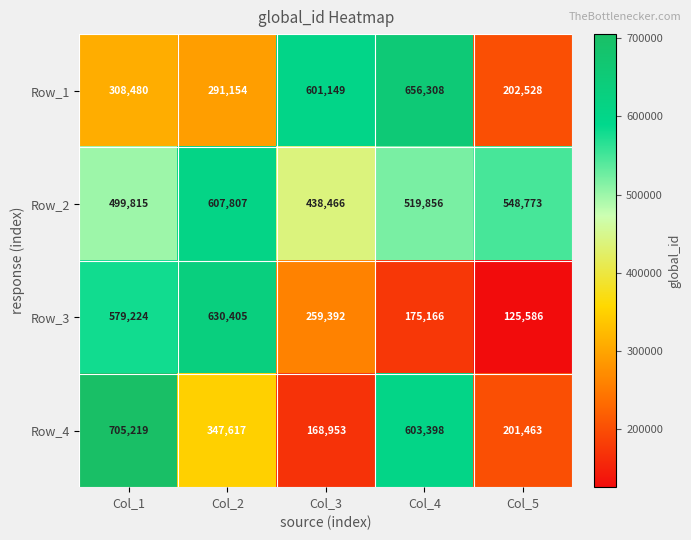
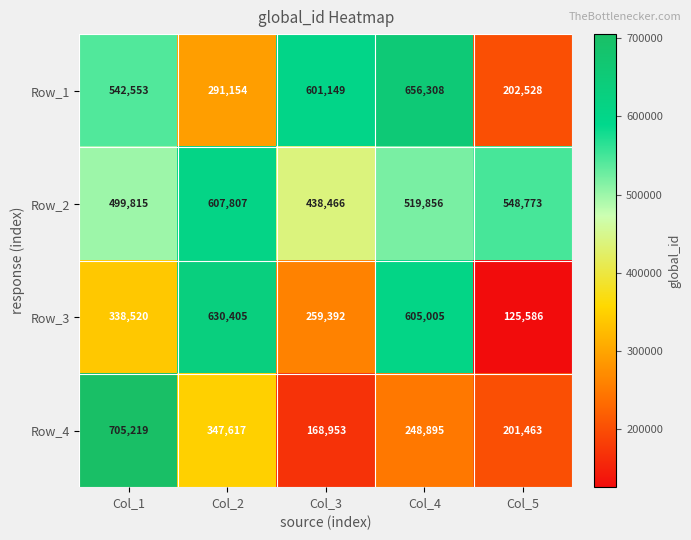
Row_1, Col_1: 308,480 -> 542,553
Row_3, Col_1: 579,224 -> 338,520
Row_3, Col_4: 175,166 -> 605,005
Row_4, Col_4: 603,398 -> 248,895
